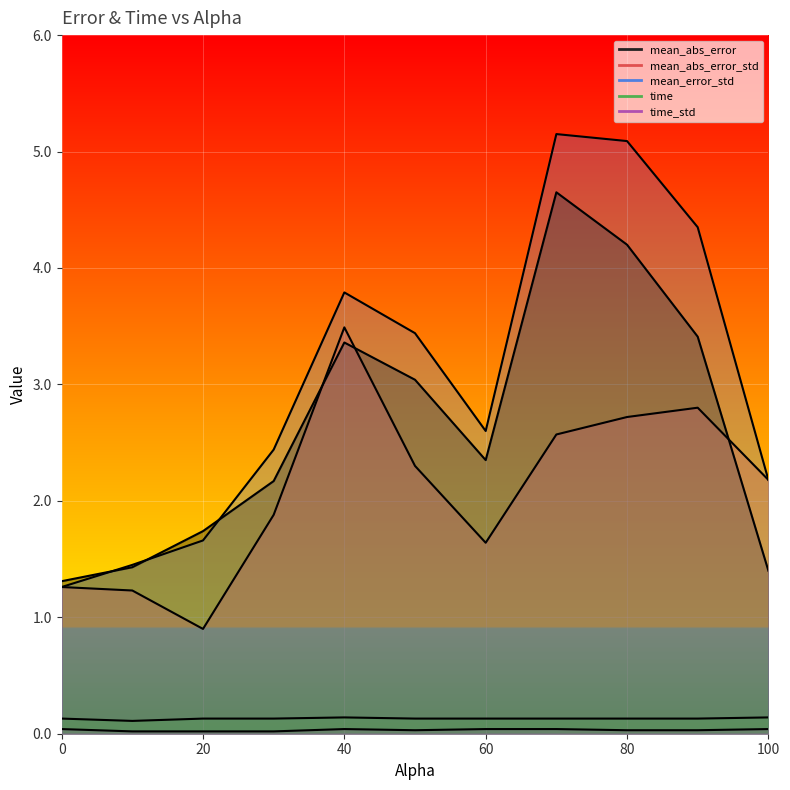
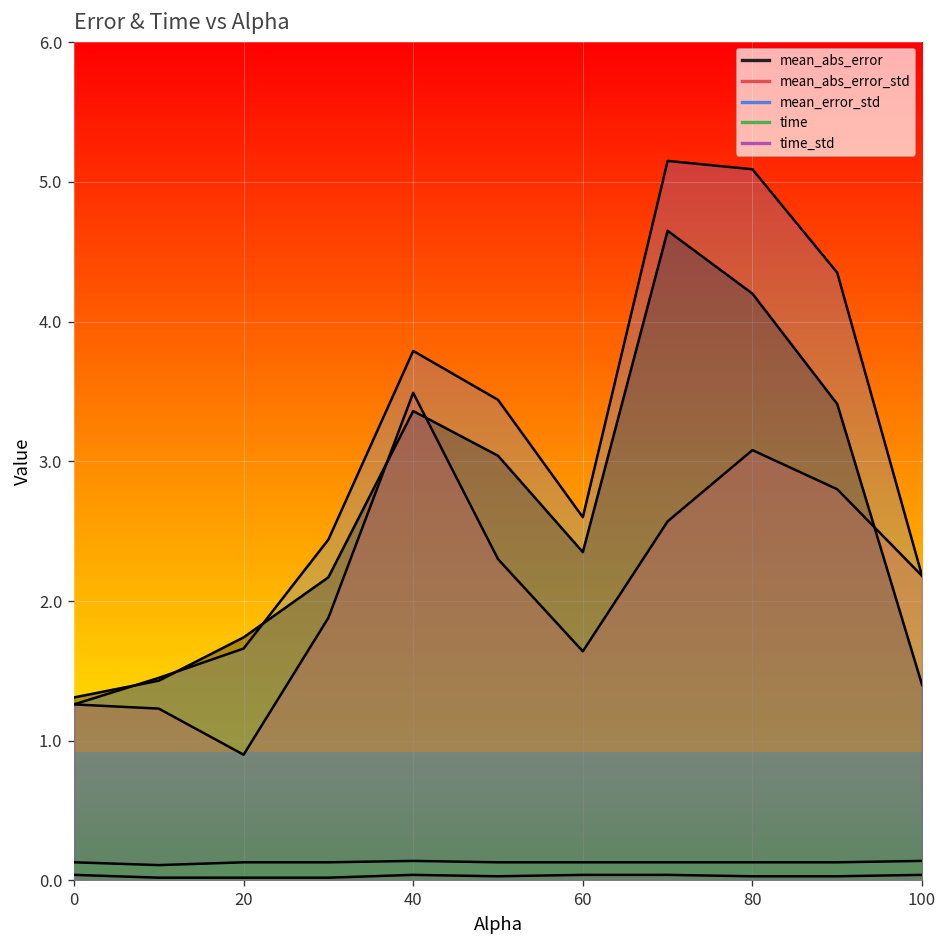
mean_abs_error_std, 80: 2.72 -> 3.08
